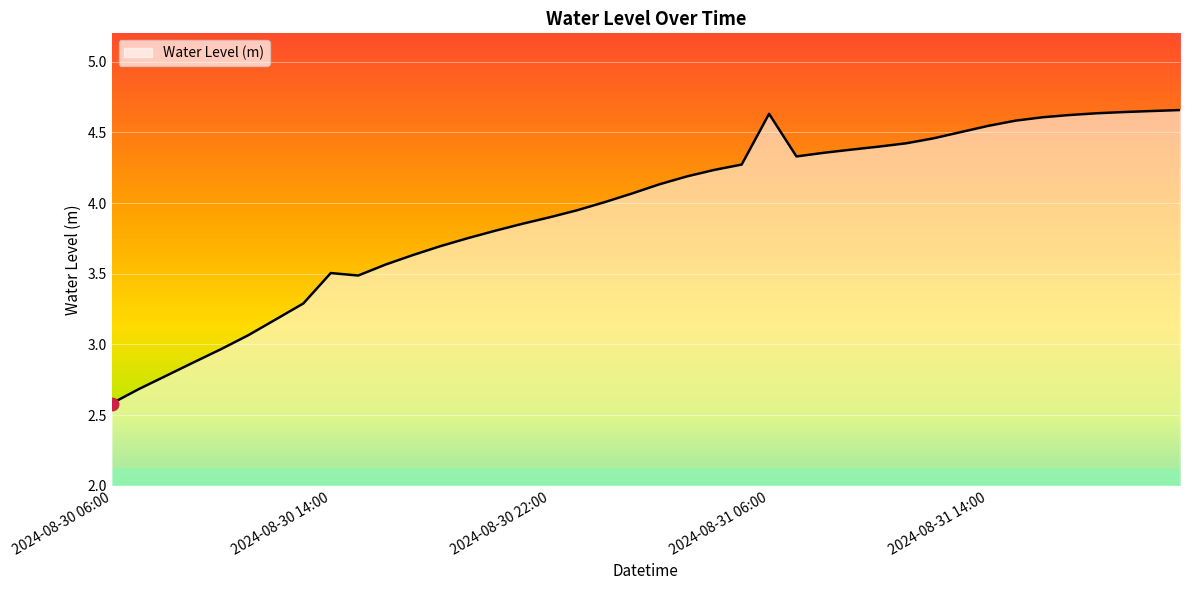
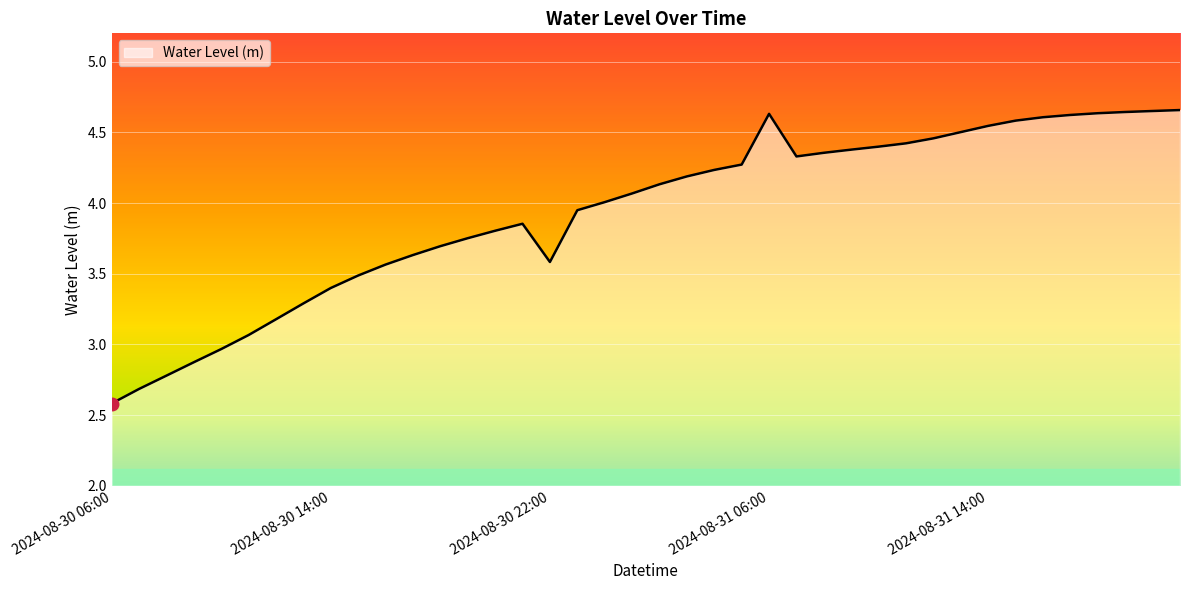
Water Level (m), 2024-08-30 14:00: 3.50 -> 3.40
Water Level (m), 2024-08-30 22:00: 3.90 -> 3.58
